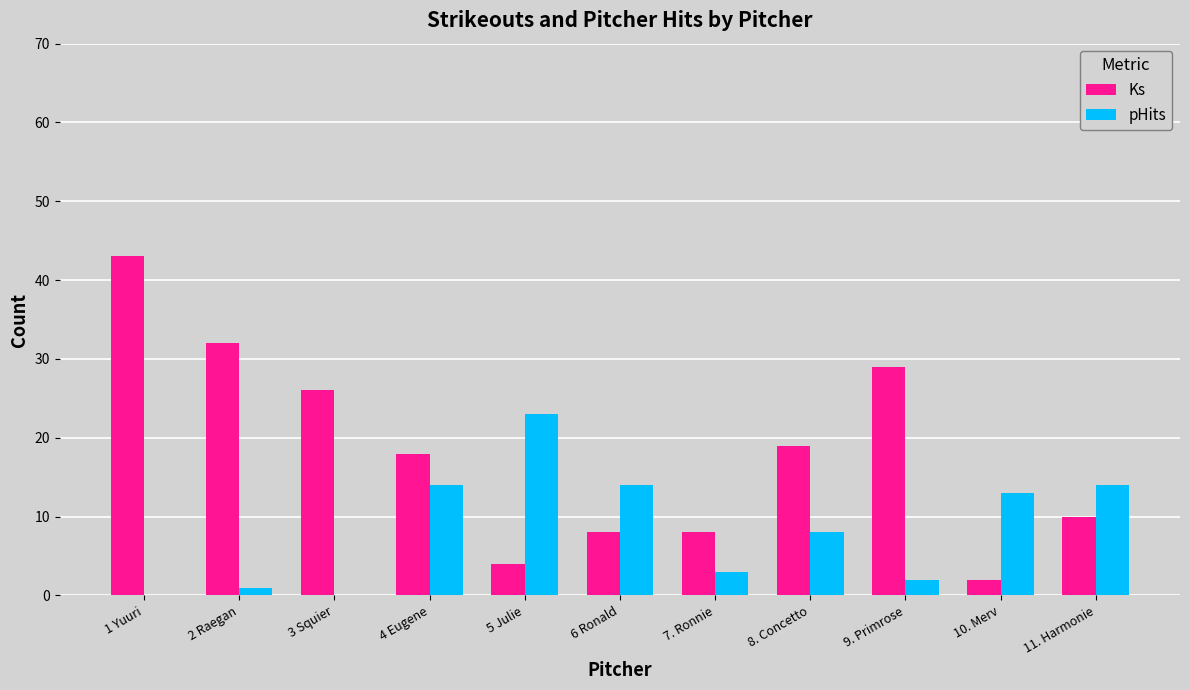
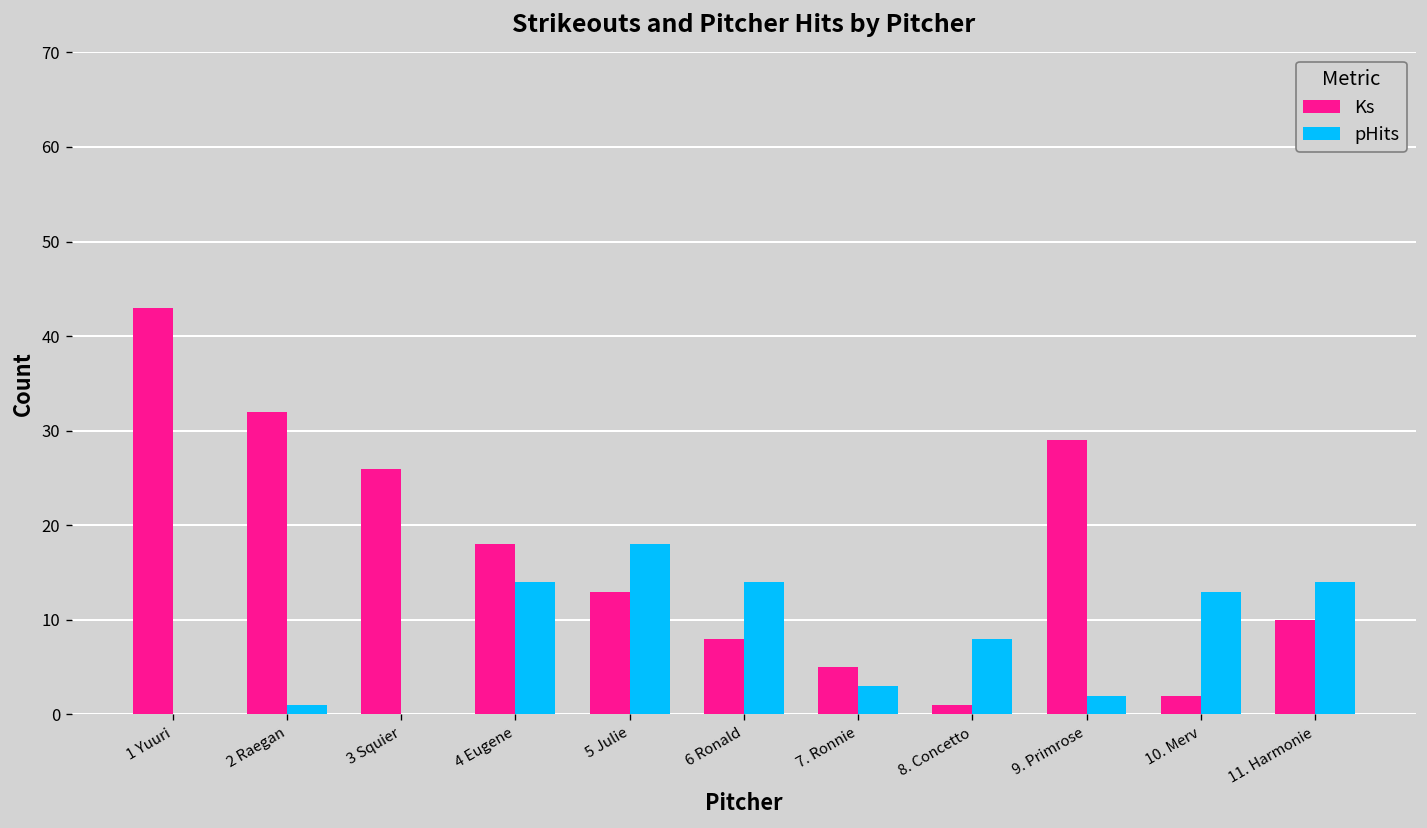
Ks, 5 Julie: 4 -> 13
pHits, 5 Julie: 23 -> 18
Ks, 7. Ronnie: 8 -> 5
Ks, 8. Concetto: 19 -> 1
